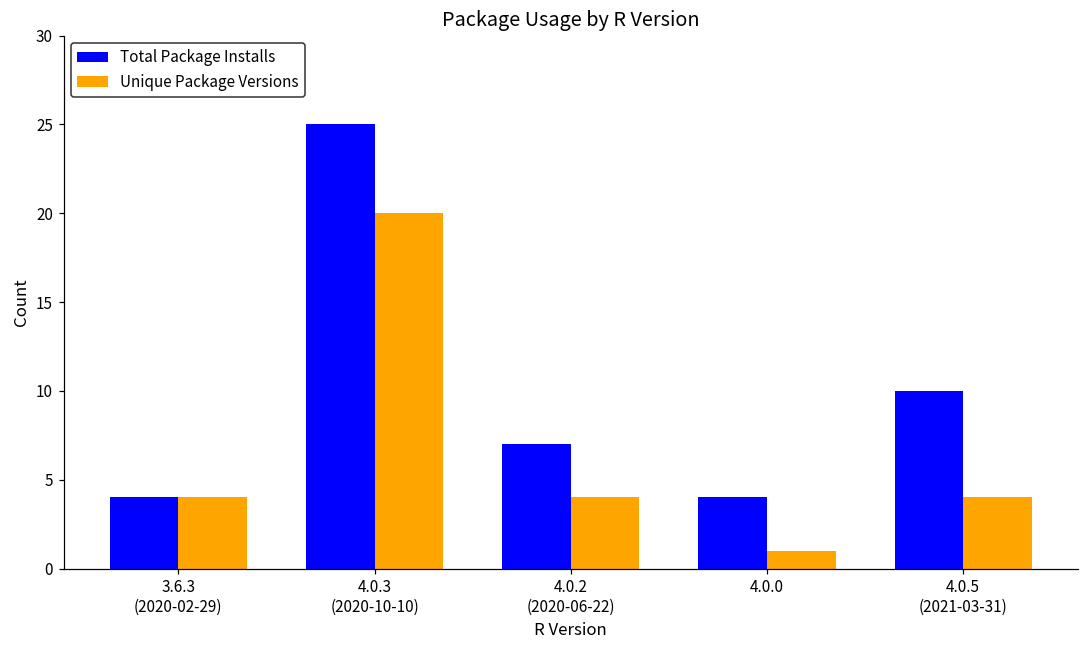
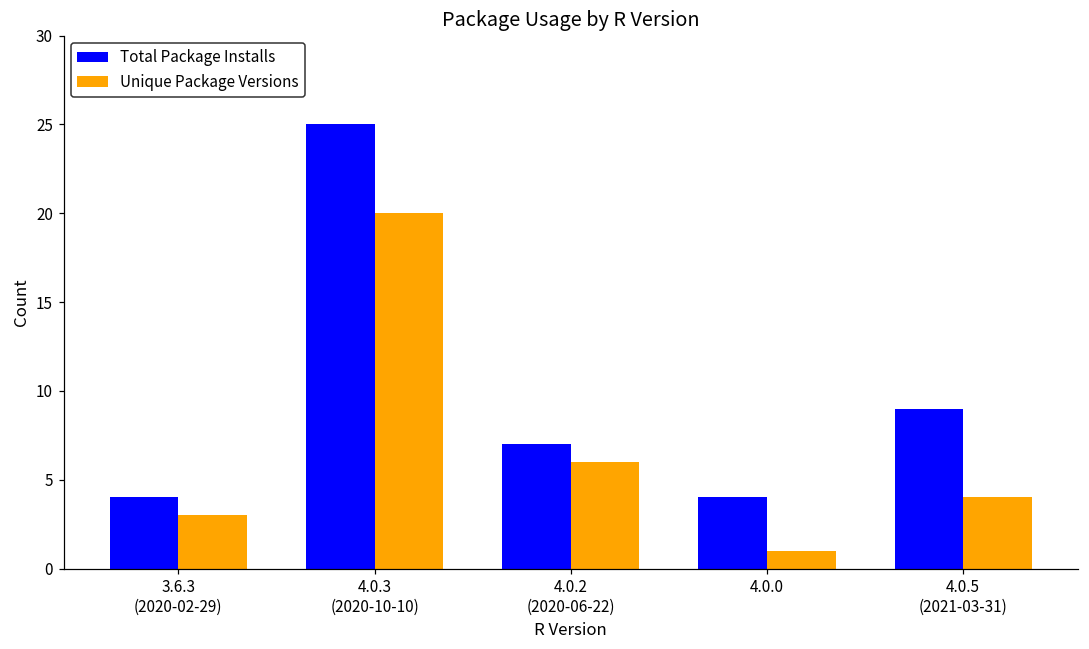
Unique Package Versions, 3.6.3 (2020-02-29): 4 -> 3
Unique Package Versions, 4.0.2 (2020-06-22): 4 -> 6
Total Package Installs, 4.0.5 (2021-03-31): 10 -> 9
